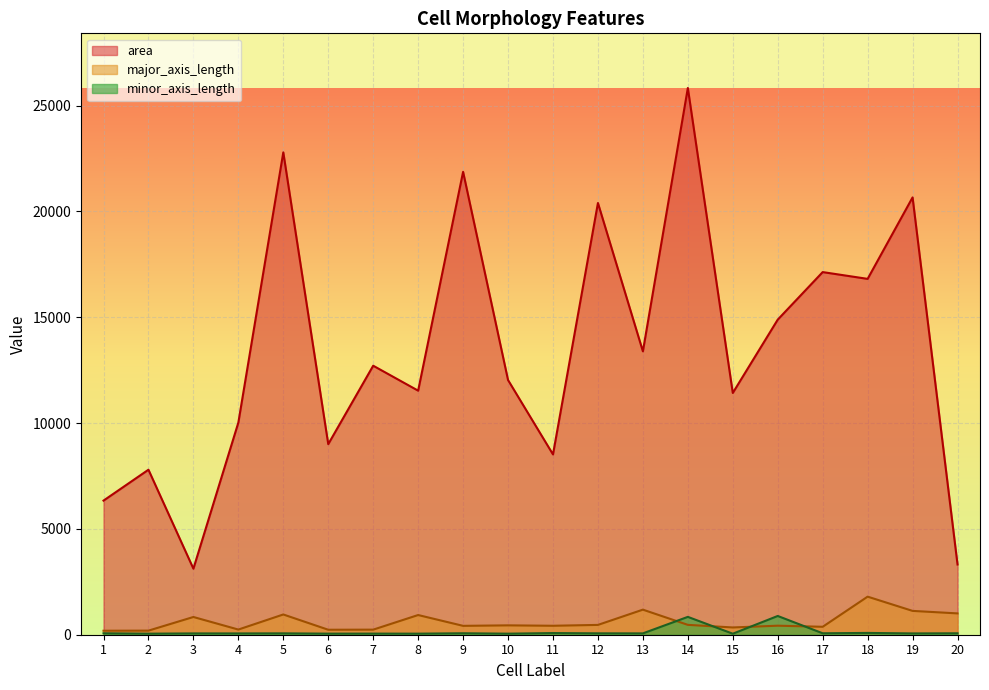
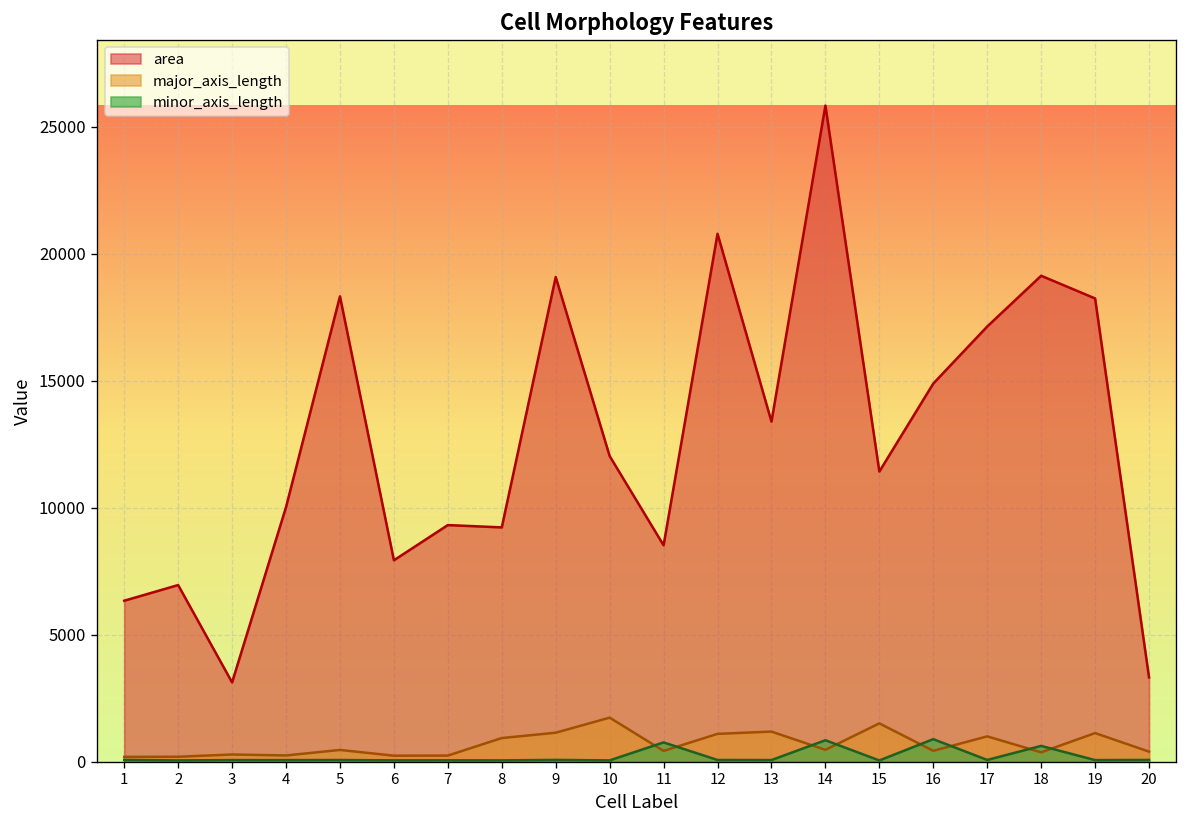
area, 2: 7800 -> 7000
major_axis_length, 3: 800 -> 300
area, 5: 22800 -> 18300
major_axis_length, 5: 1000 -> 500
area, 6: 9000 -> 7900
area, 7: 12700 -> 9300
area, 8: 11500 -> 9200
area, 9: 21900 -> 19100
major_axis_length, 9: 400 -> 1100
major_axis_length, 10: 400 -> 1700
minor_axis_length, 11: 100 -> 800
area, 12: 20400 -> 20800
major_axis_length, 12: 500 -> 1100
major_axis_length, 15: 300 -> 1500
major_axis_length, 17: 400 -> 1000
area, 18: 16800 -> 19100
major_axis_length, 18: 1800 -> 400
minor_axis_length, 18: 100 -> 600
area, 19: 20700 -> 18200
major_axis_length, 20: 1000 -> 400
